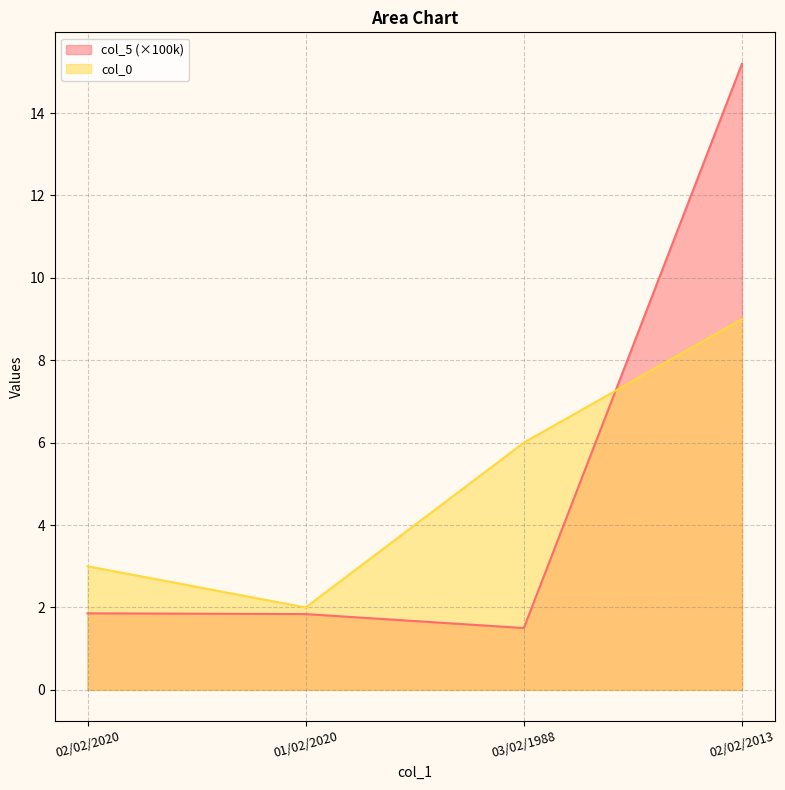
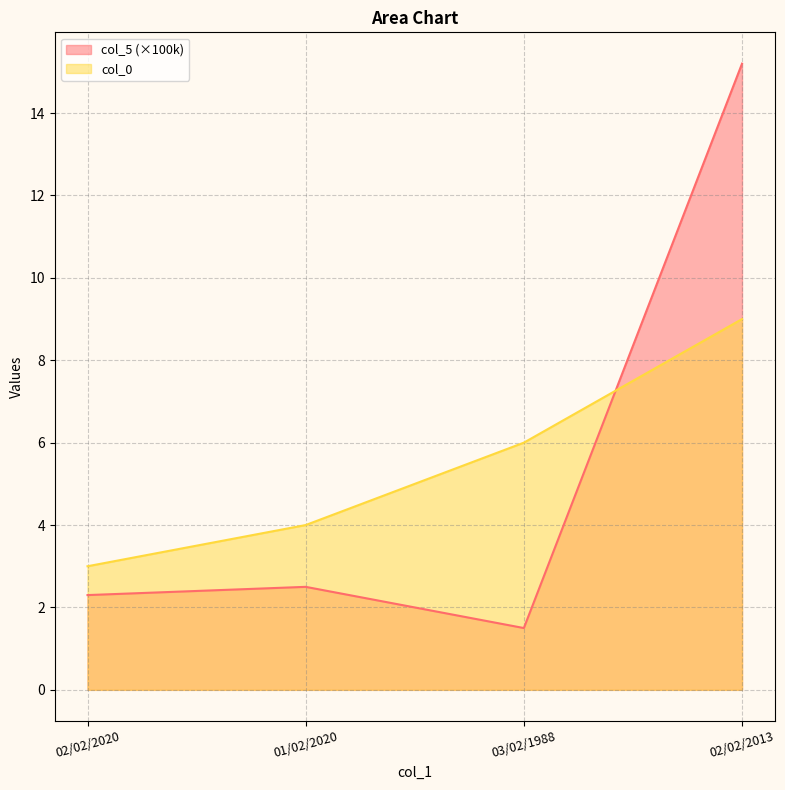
col_5 (×100k), 02/02/2020: 1.9 -> 2.3
col_5 (×100k), 01/02/2020: 1.8 -> 2.5
col_0, 01/02/2020: 2 -> 4
